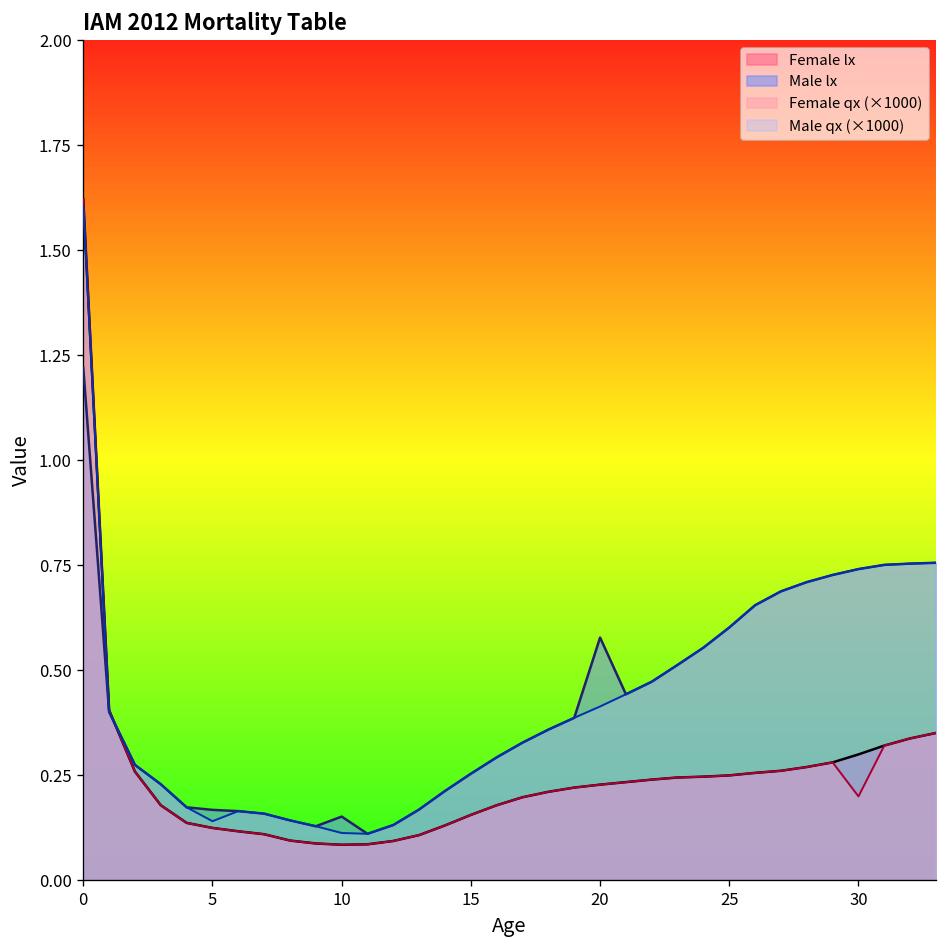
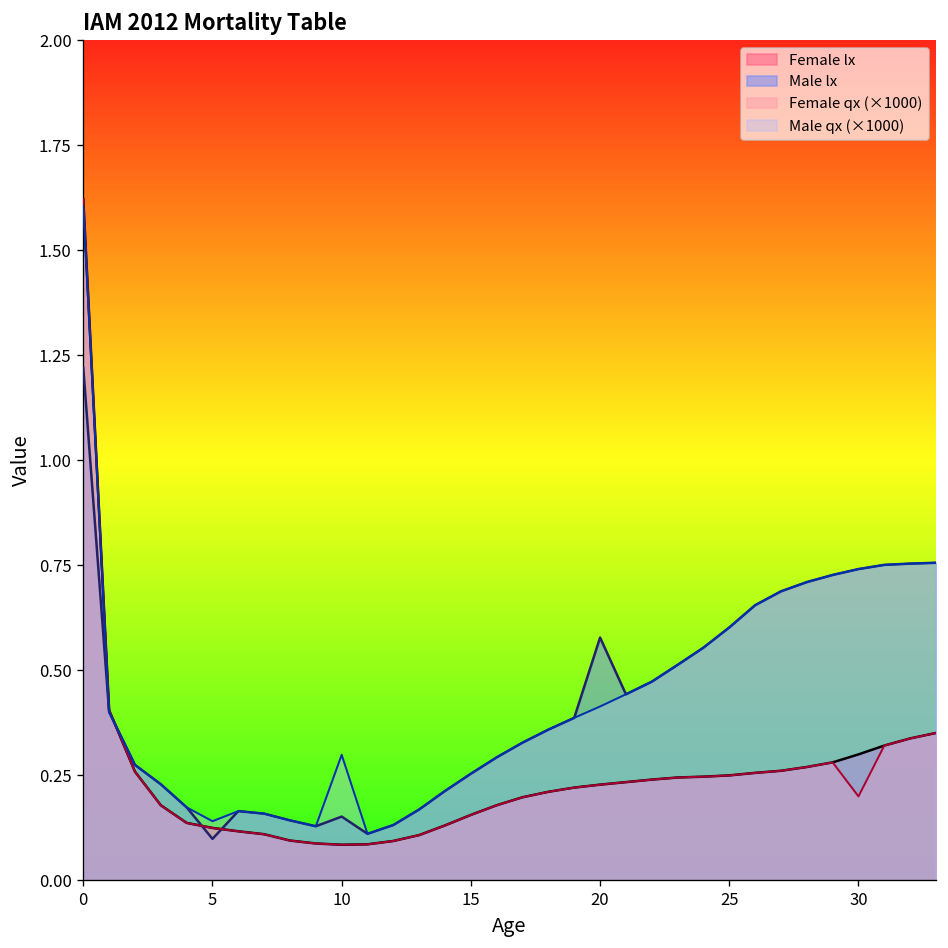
Male lx, 5: 0.17 -> 0.10
Male qx (×1000), 10: 0.11 -> 0.30
